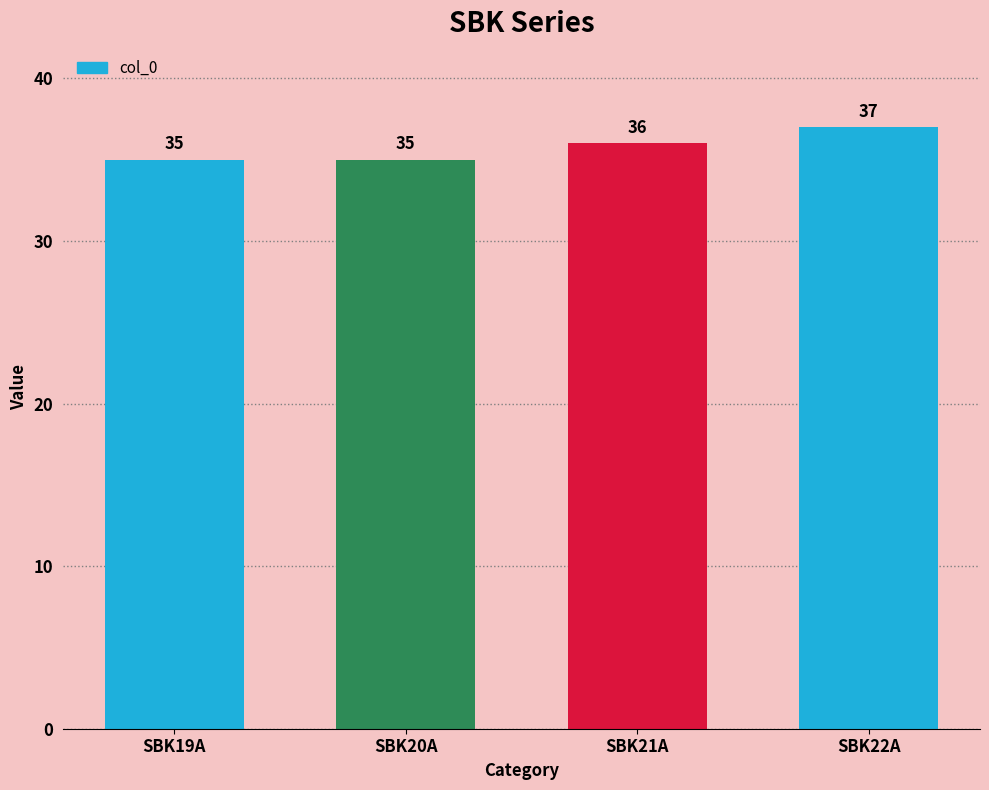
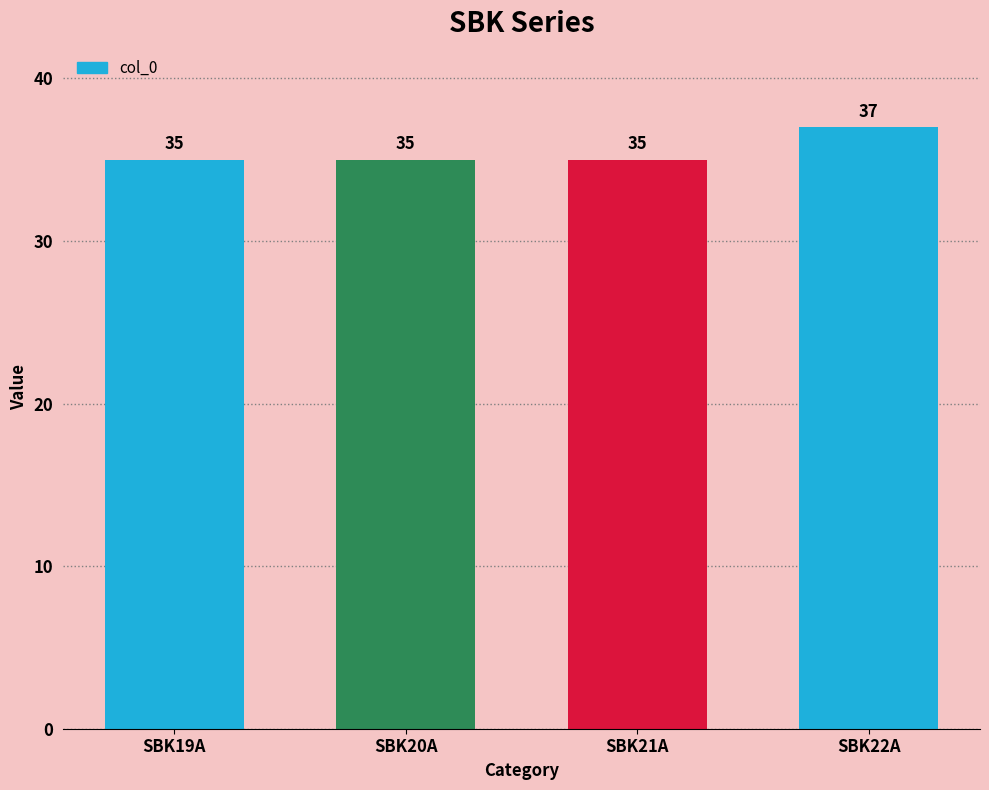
SBK21A: 36 -> 35
